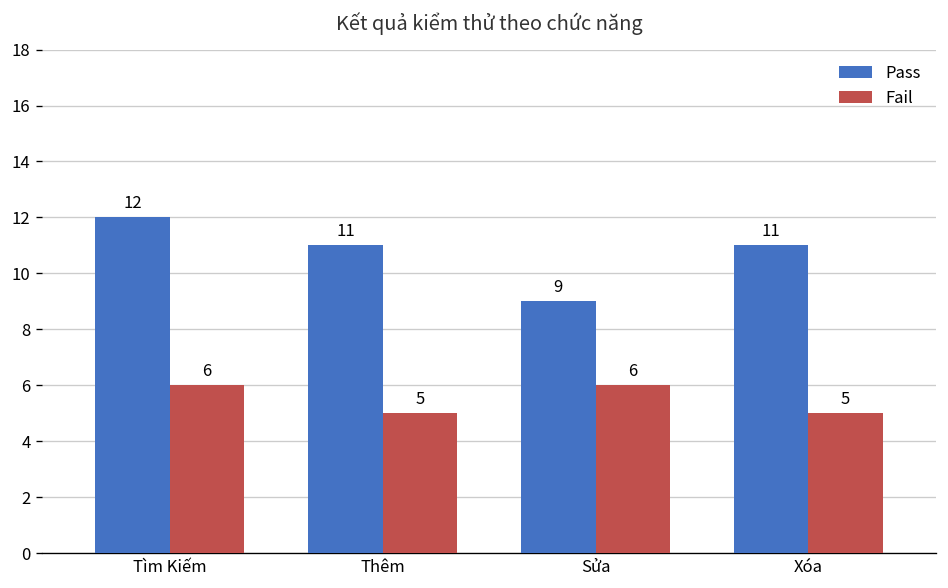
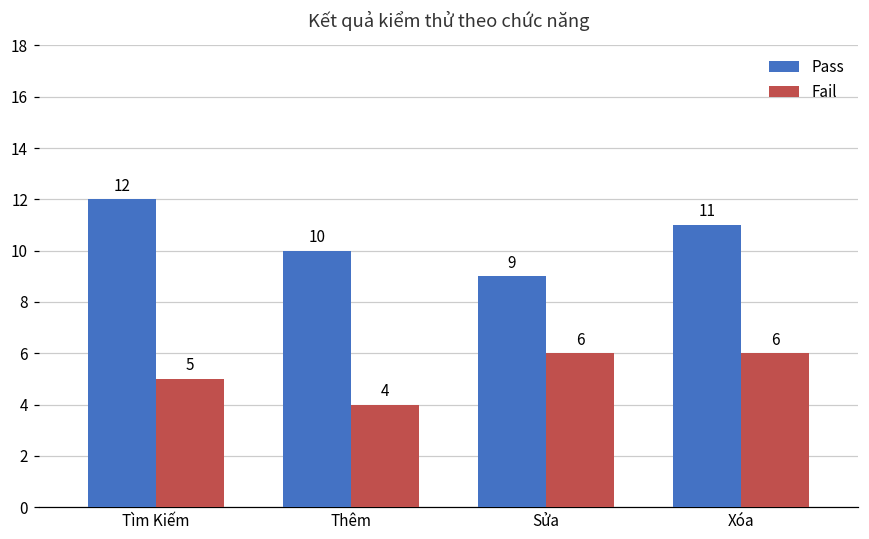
Fail, Tìm Kiếm: 6 -> 5
Pass, Thêm: 11 -> 10
Fail, Thêm: 5 -> 4
Fail, Xóa: 5 -> 6
